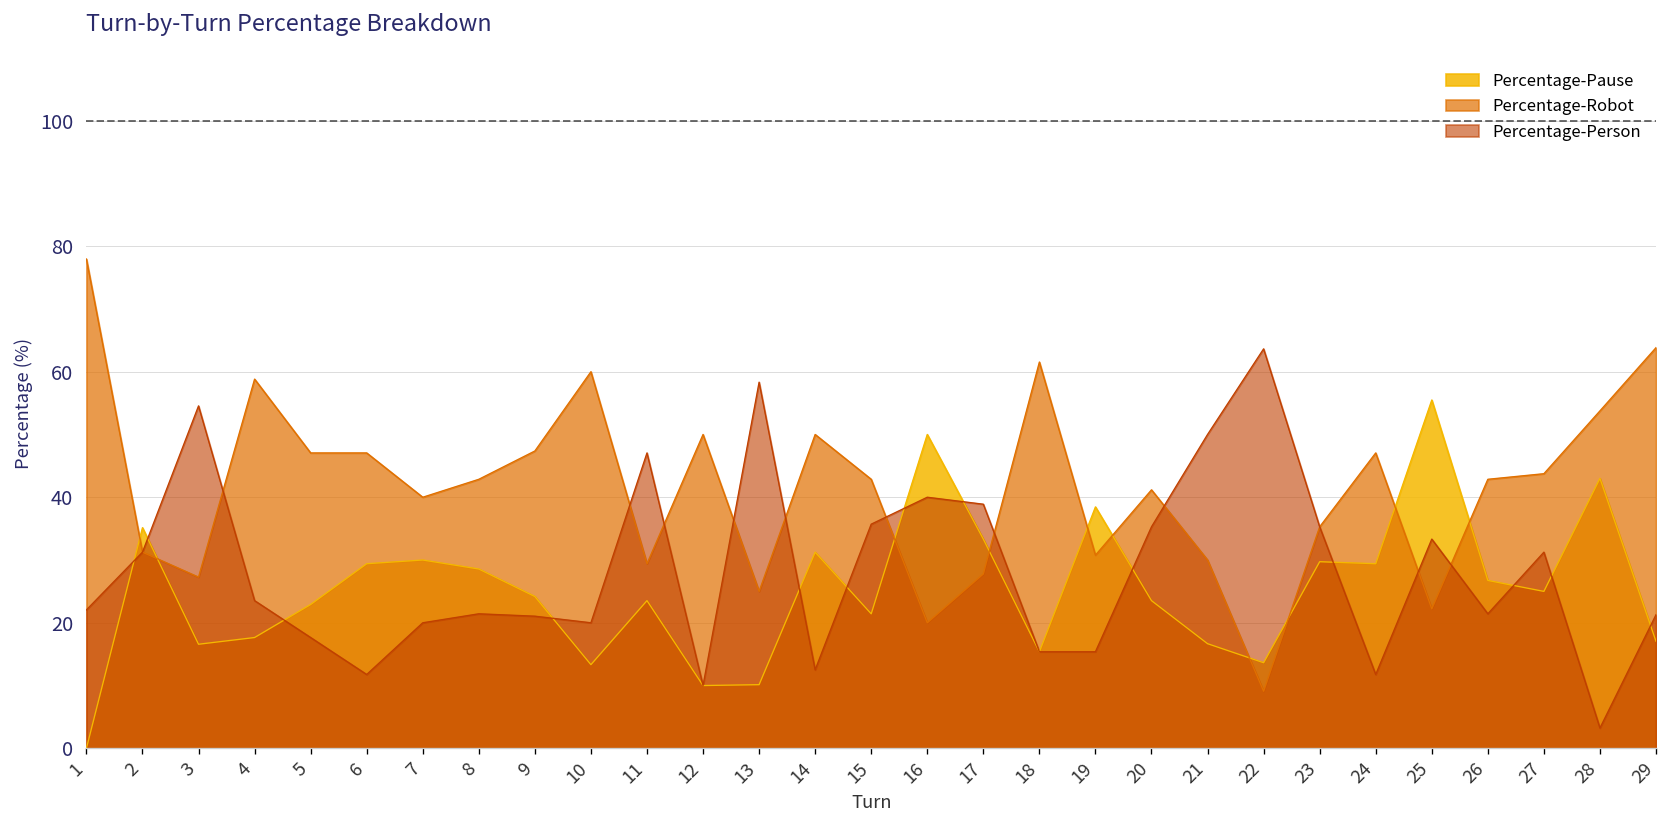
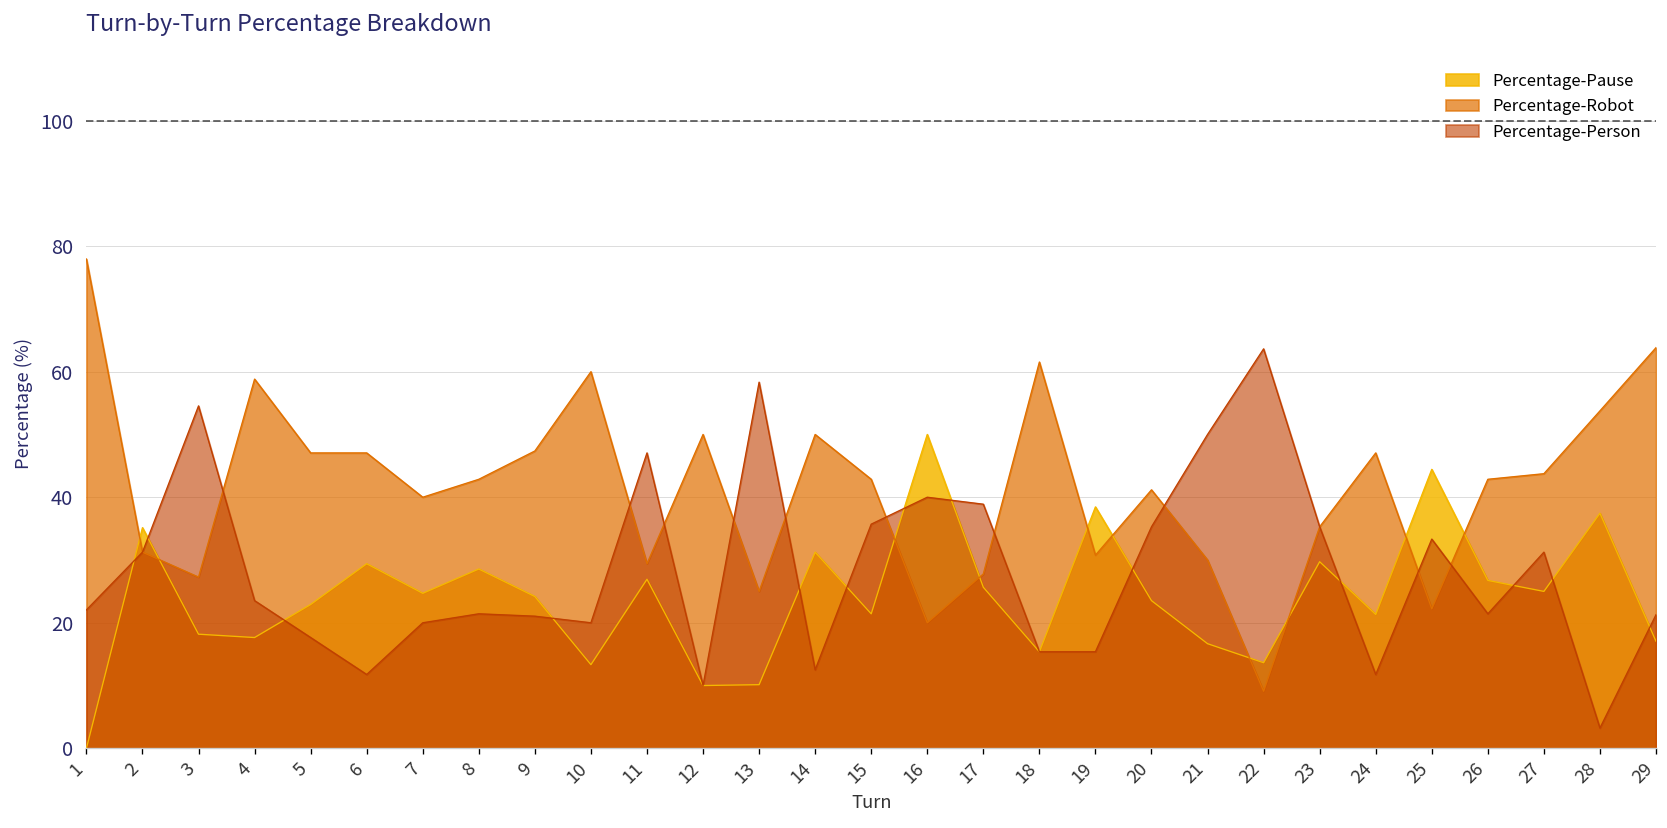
Percentage-Pause, 3: 17 -> 18
Percentage-Pause, 7: 30 -> 25
Percentage-Pause, 11: 24 -> 27
Percentage-Pause, 17: 33 -> 26
Percentage-Pause, 24: 29 -> 21
Percentage-Pause, 25: 55 -> 44
Percentage-Pause, 28: 43 -> 37
